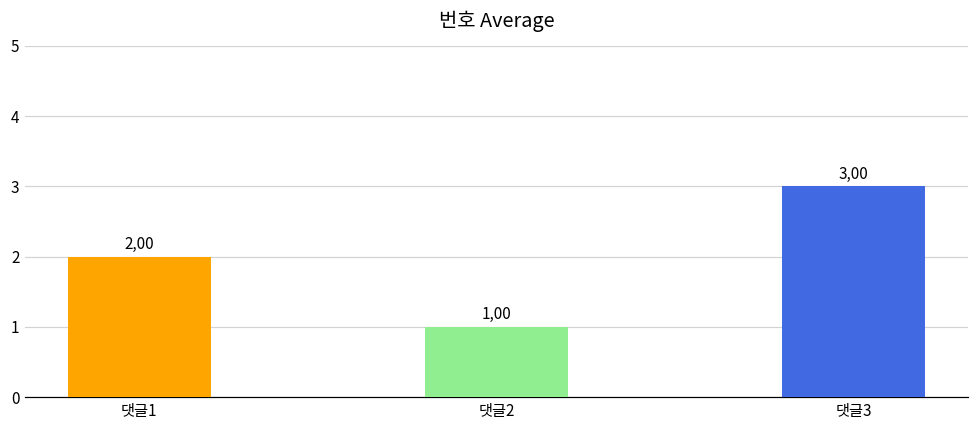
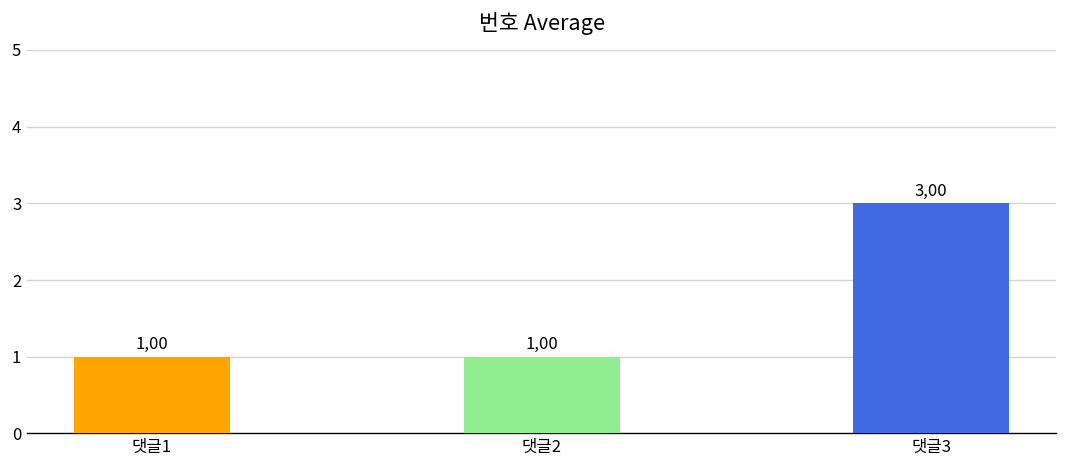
댓글1: 2,00 -> 1,00
